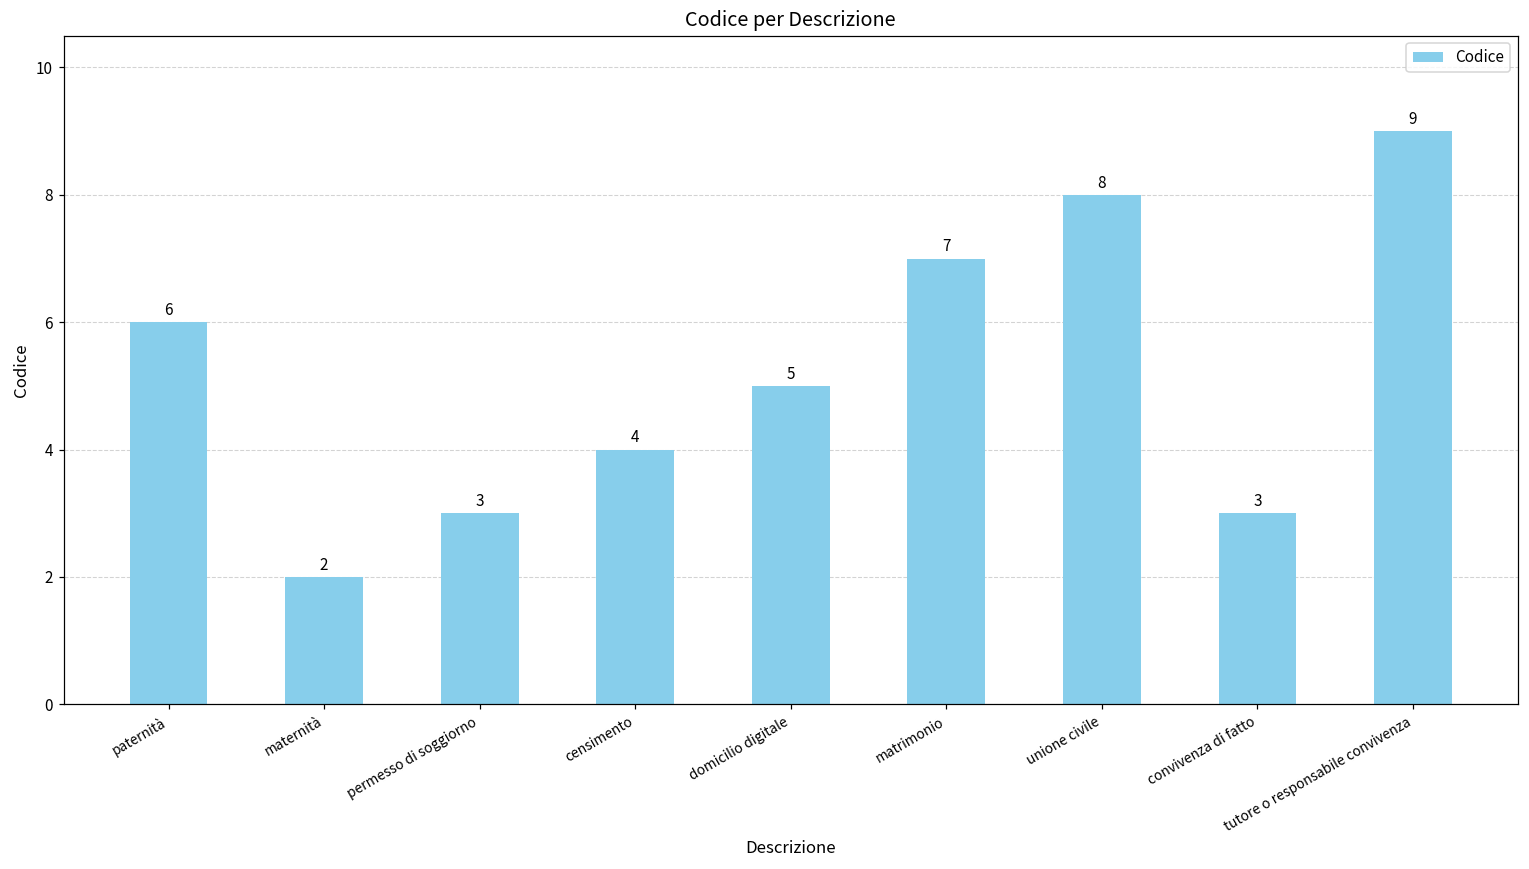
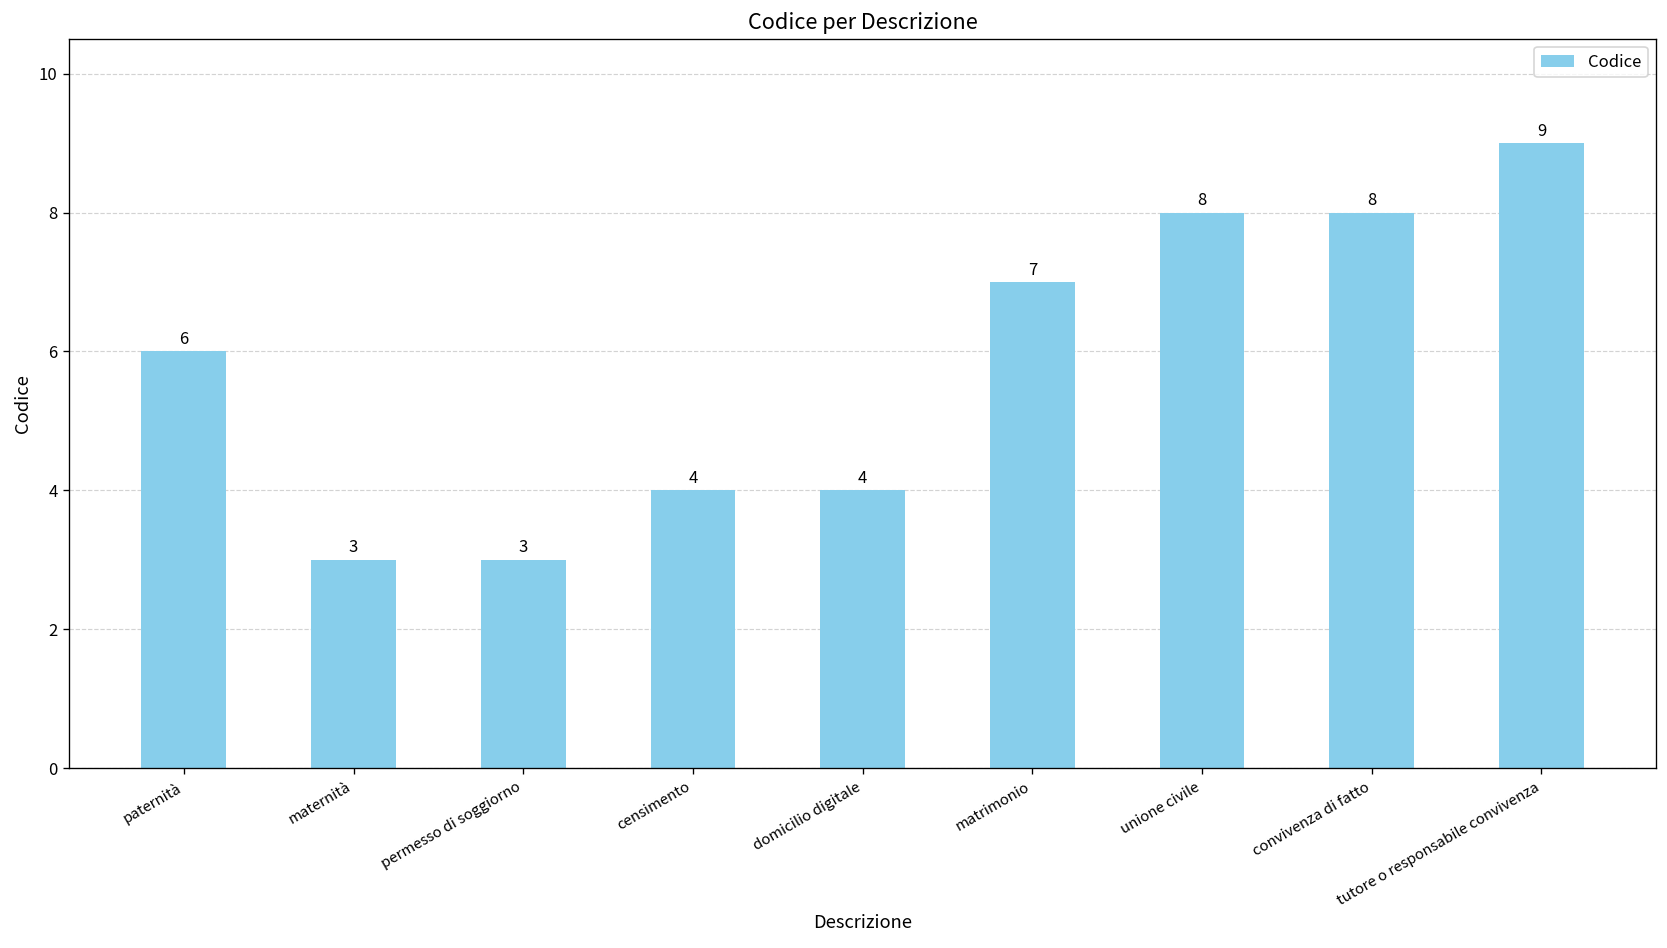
maternità: 2 -> 3
domicilio digitale: 5 -> 4
convivenza di fatto: 3 -> 8
